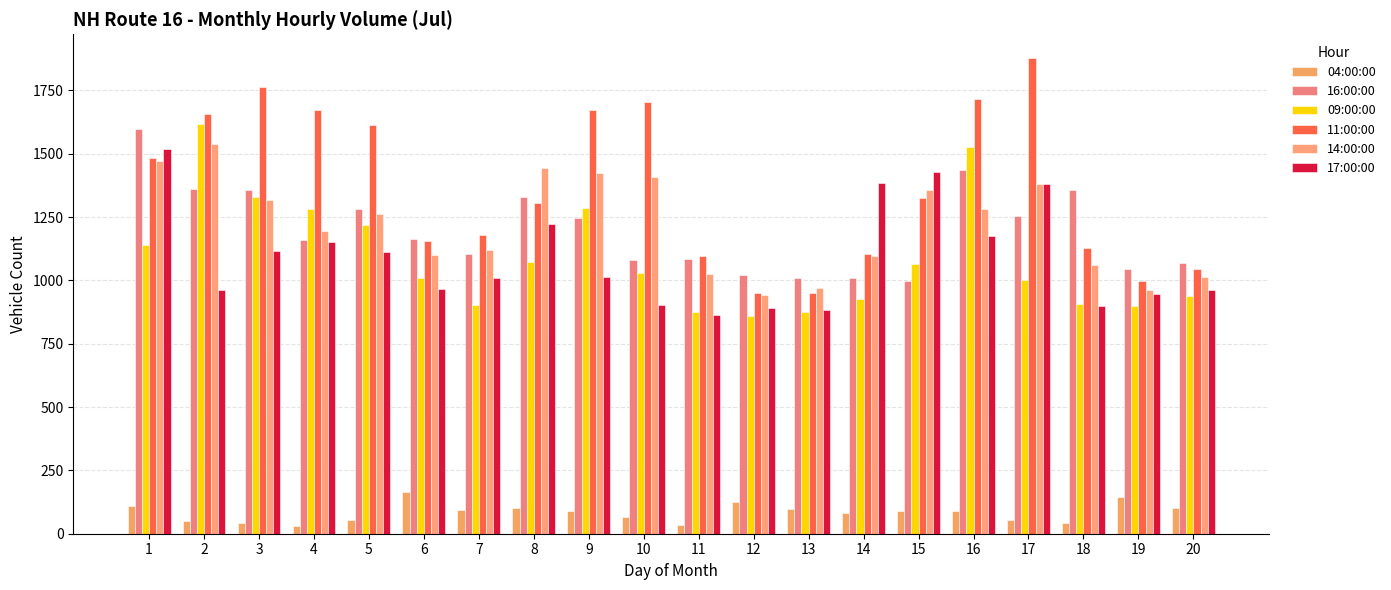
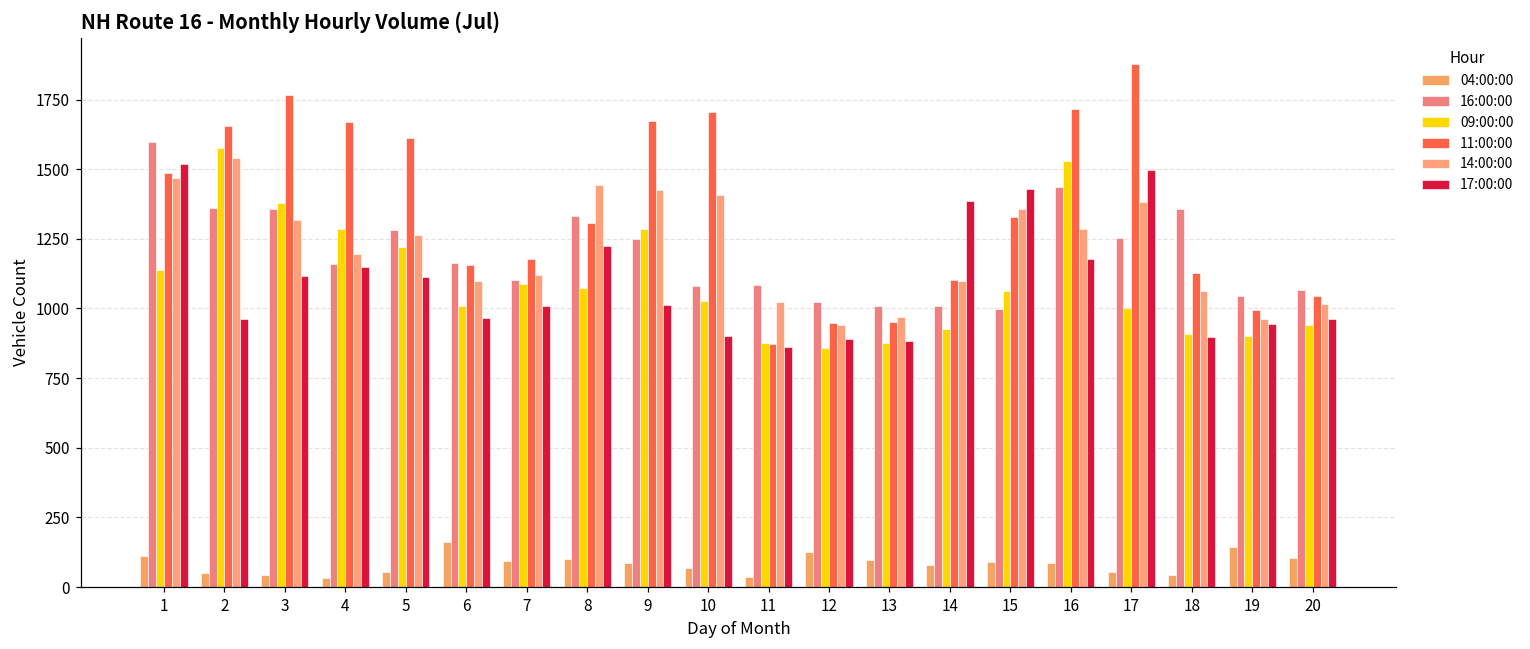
09:00:00, 2: 1620 -> 1580
09:00:00, 3: 1330 -> 1380
09:00:00, 7: 900 -> 1090
11:00:00, 11: 1100 -> 870
17:00:00, 17: 1380 -> 1500
